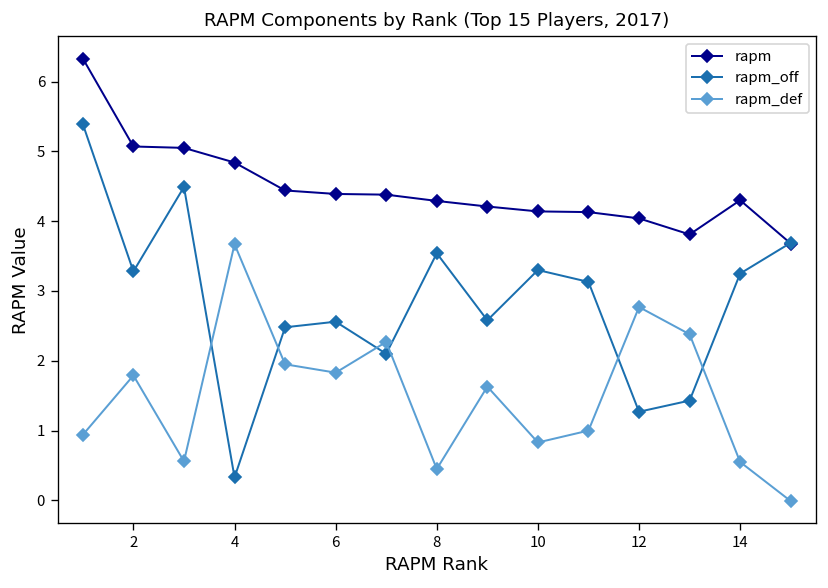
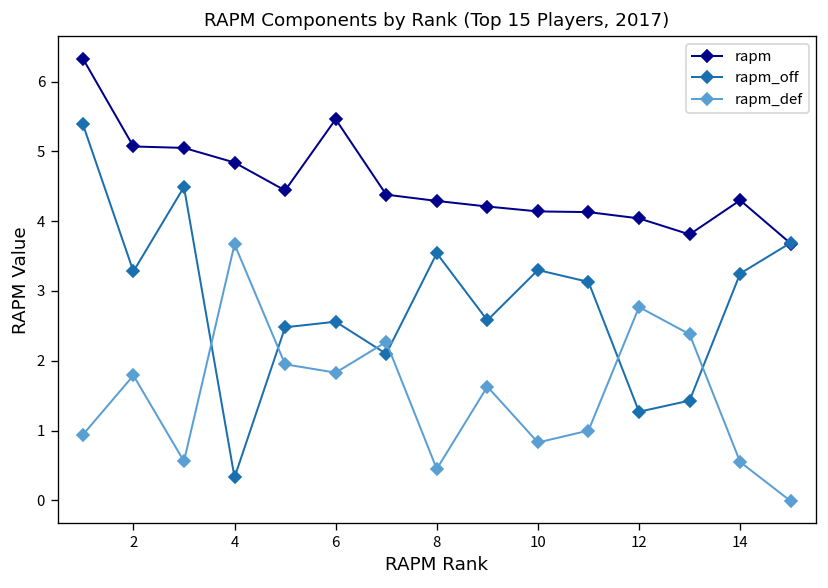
rapm, 6: 4.4 -> 5.5
